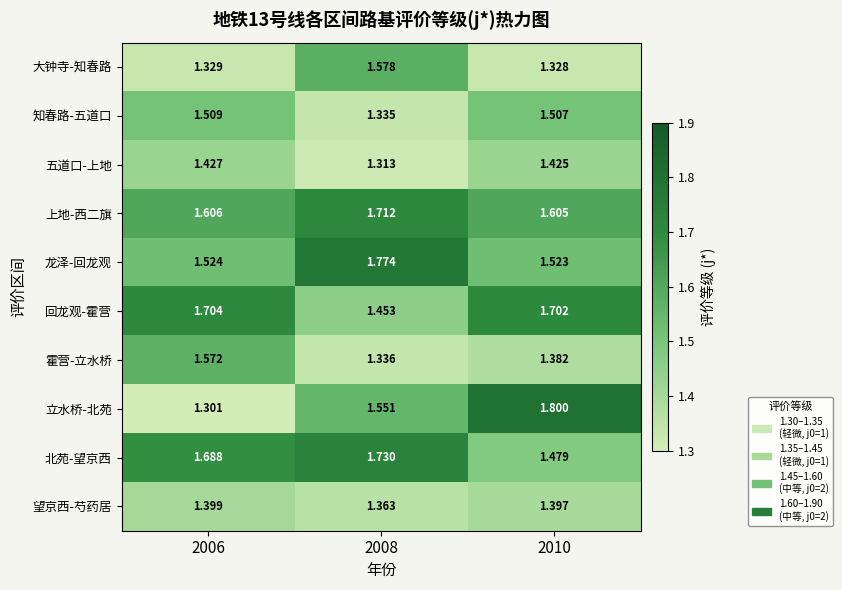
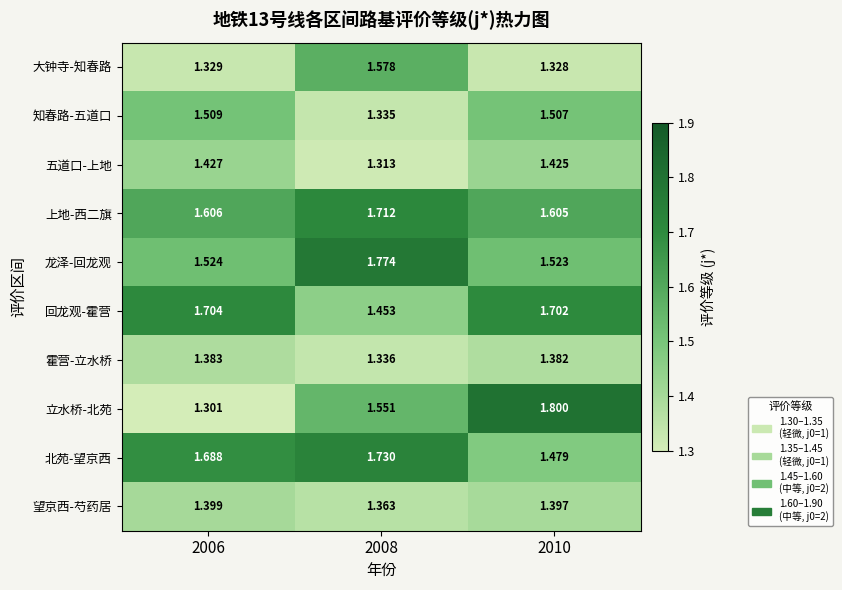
霍营-立水桥, 2006: 1.572 -> 1.383
